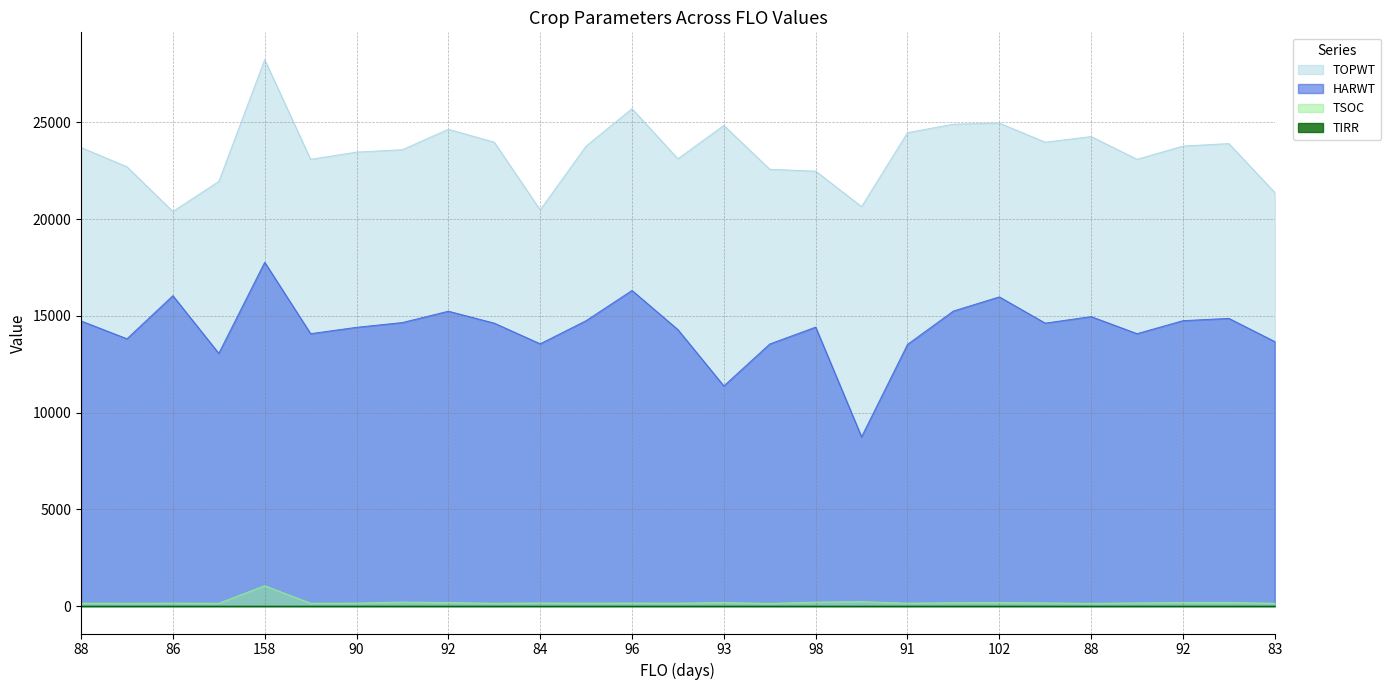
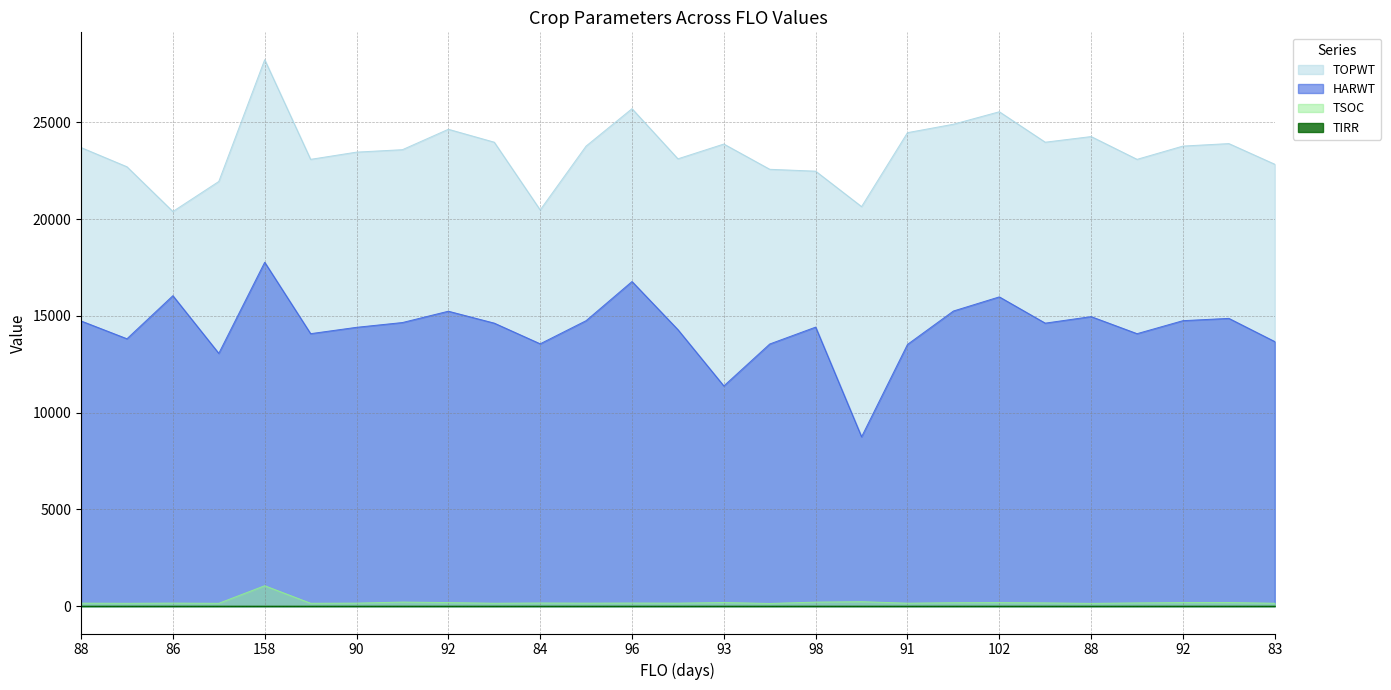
HARWT, 96: 16300 -> 16800
TOPWT, 93: 24800 -> 23900
TOPWT, 102: 25000 -> 25500
TOPWT, 83: 21400 -> 22800
